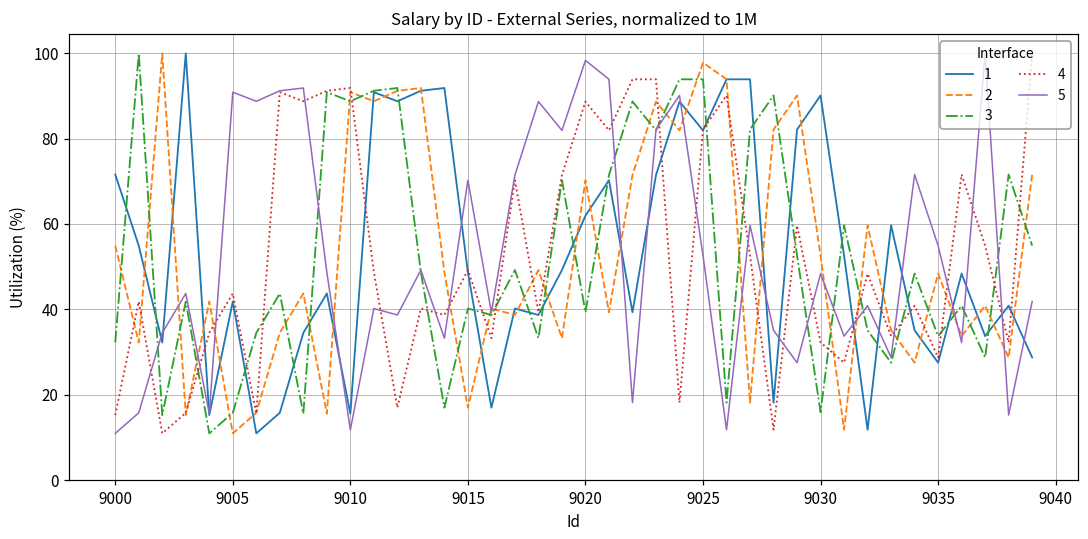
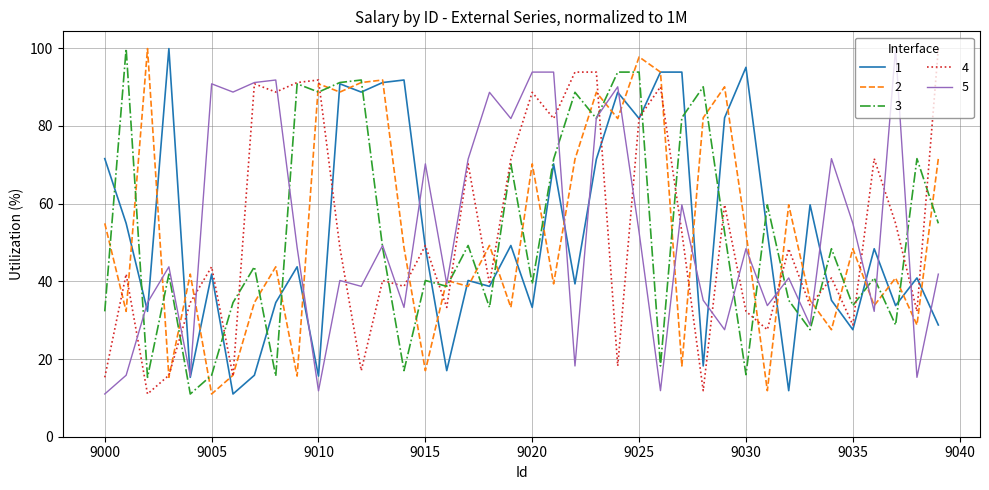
1, 9020: 62 -> 33
5, 9020: 98 -> 94
1, 9030: 90 -> 95
